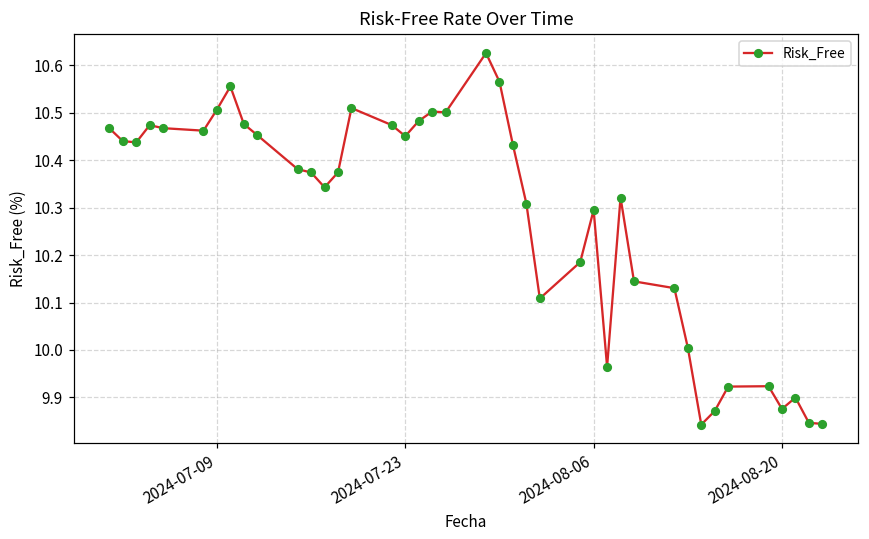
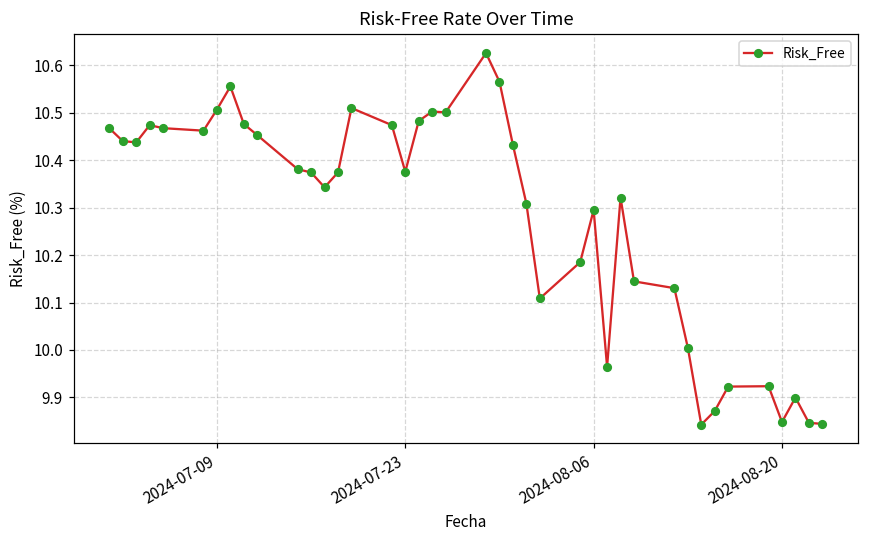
2024-07-23: 10.45 -> 10.38
2024-08-20: 9.88 -> 9.85
